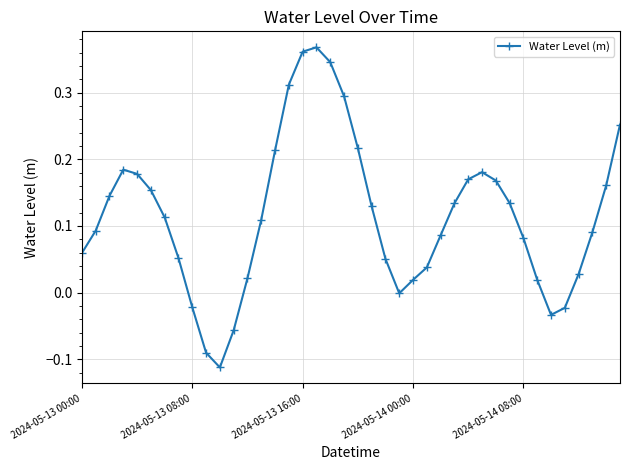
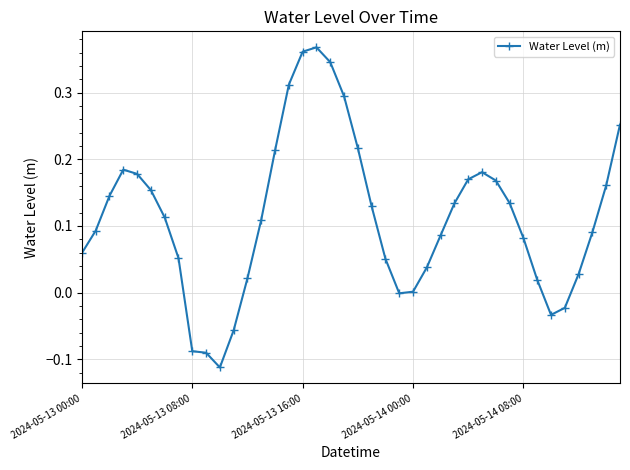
2024-05-13 08:00: -0.02 -> -0.09
2024-05-14 00:00: 0.02 -> 0.00
